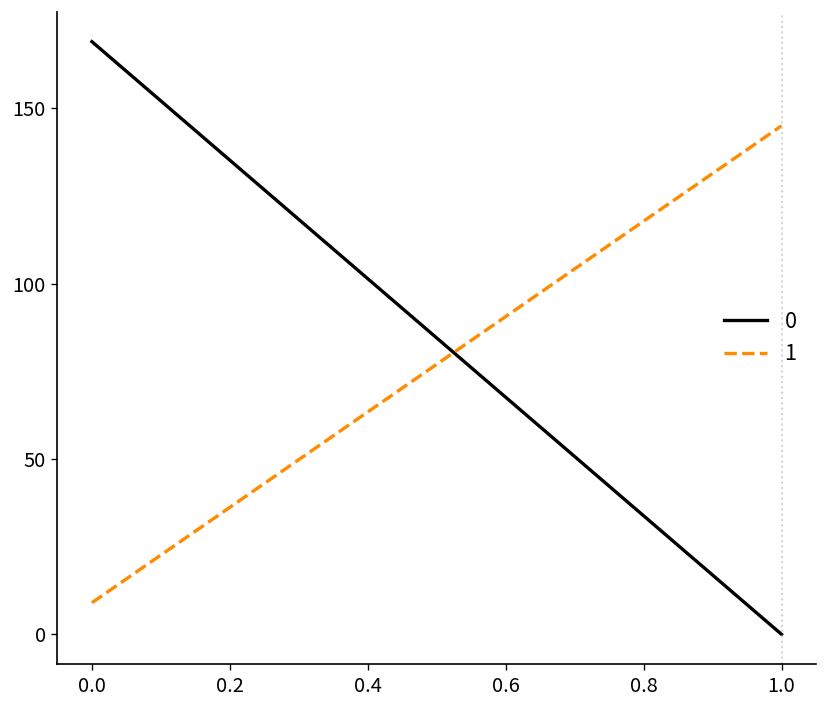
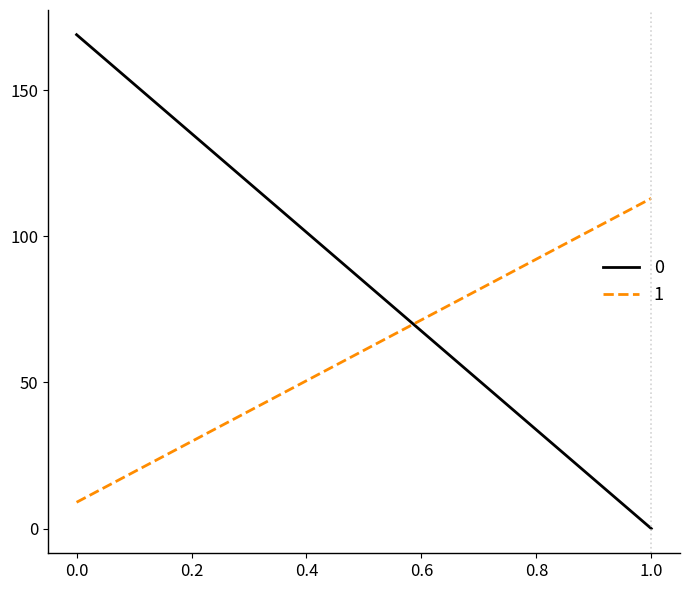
1, 1.0: 145 -> 113
